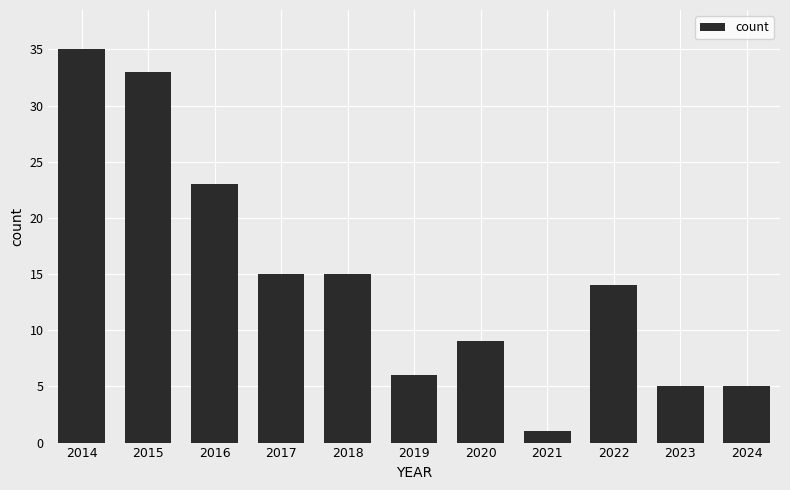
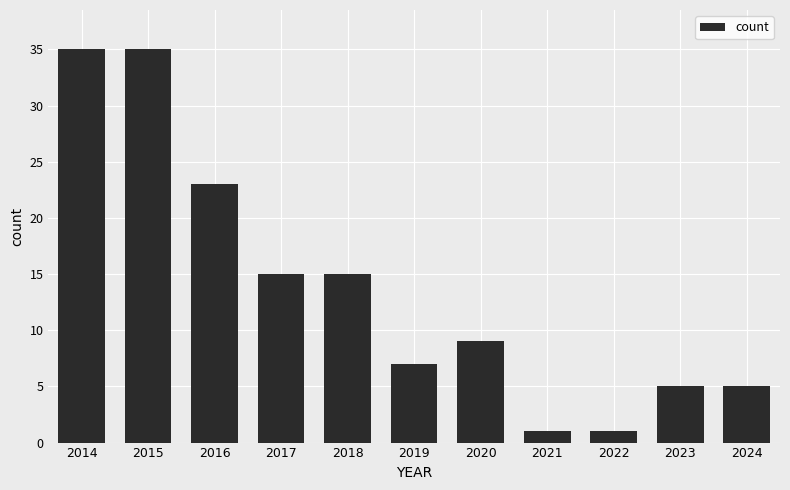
2015: 33 -> 35
2019: 6 -> 7
2022: 14 -> 1
